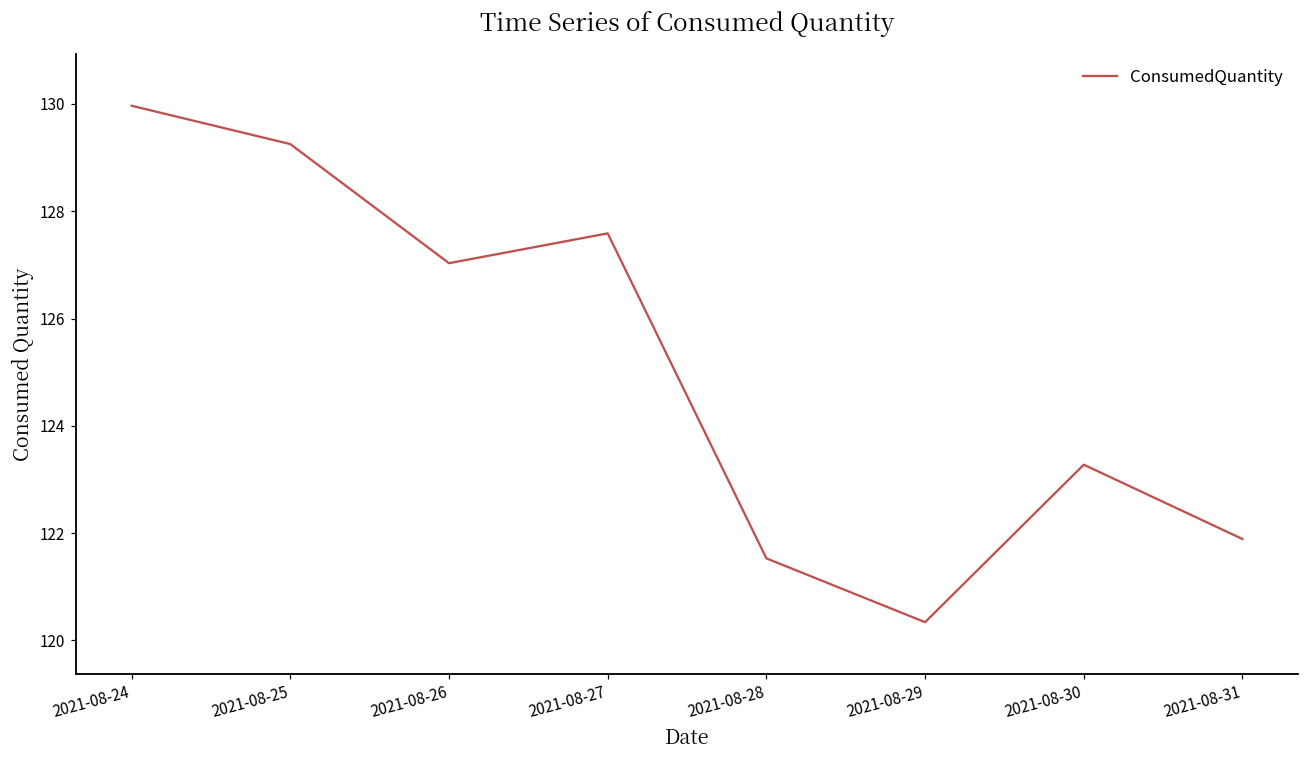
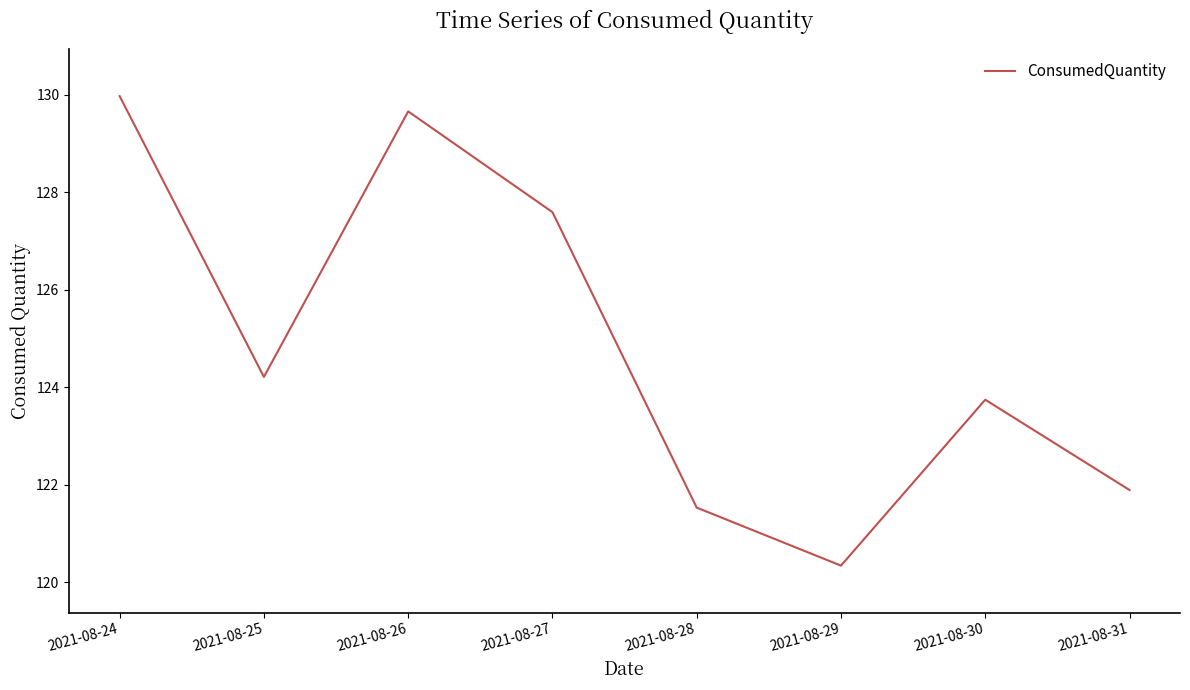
2021-08-25: 129.3 -> 124.2
2021-08-26: 127.0 -> 129.7
2021-08-30: 123.3 -> 123.7
